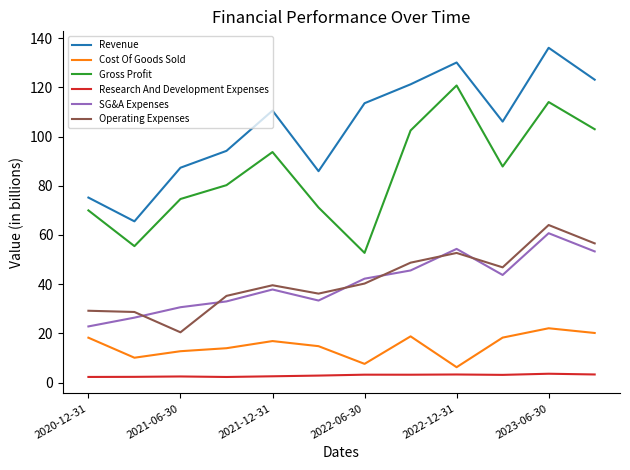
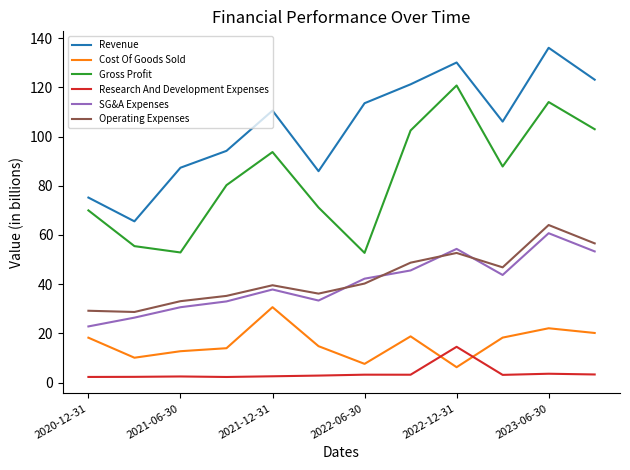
Gross Profit, 2021-06-30: 75 -> 53
Operating Expenses, 2021-06-30: 20 -> 33
Cost Of Goods Sold, 2021-12-31: 17 -> 31
Research And Development Expenses, 2022-12-31: 3 -> 15
